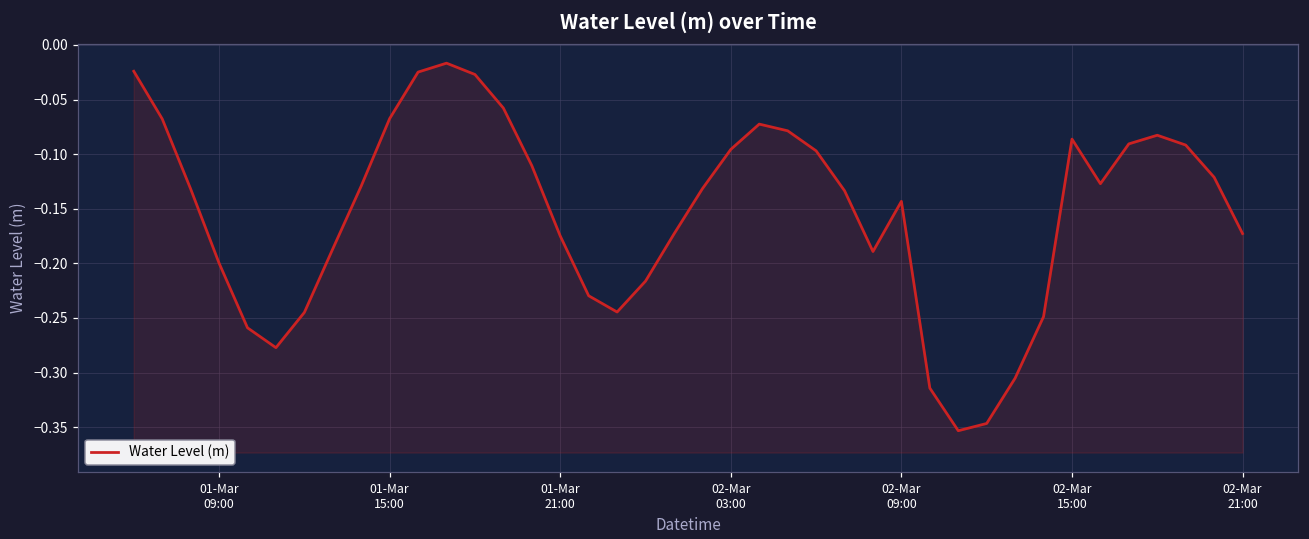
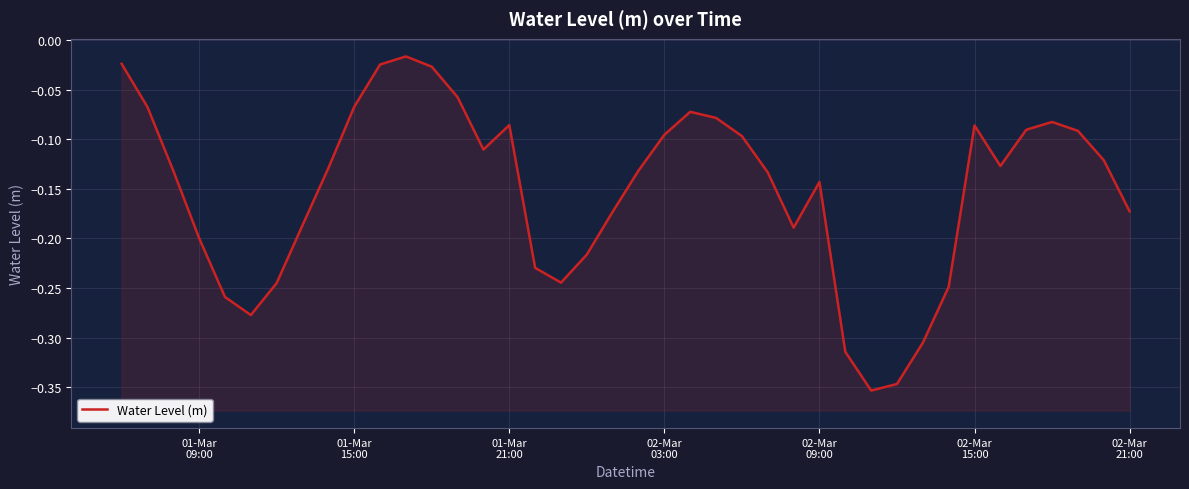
01-Mar 21:00: -0.17 -> -0.09
